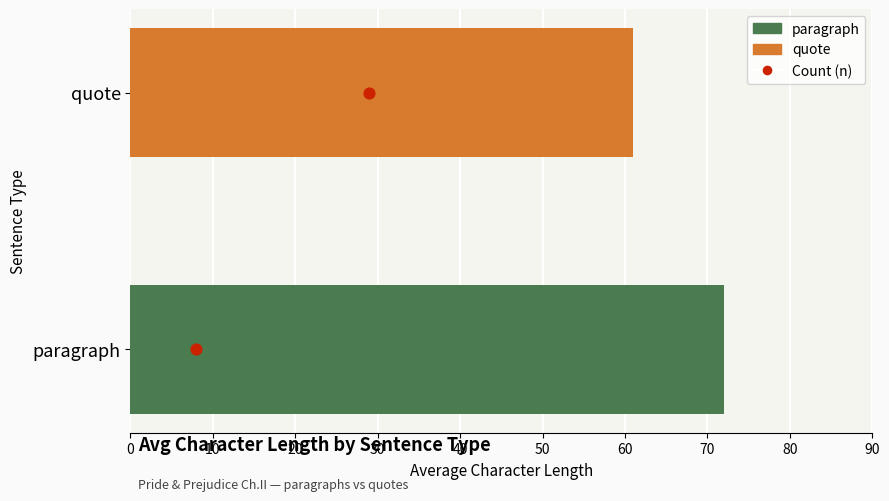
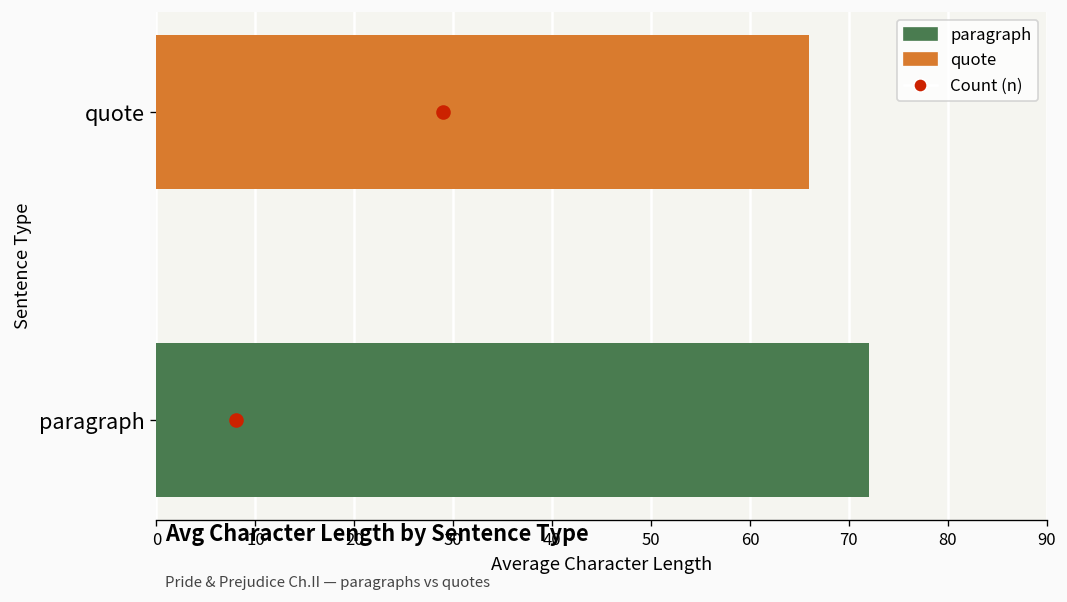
quote, quote: 61 -> 66
